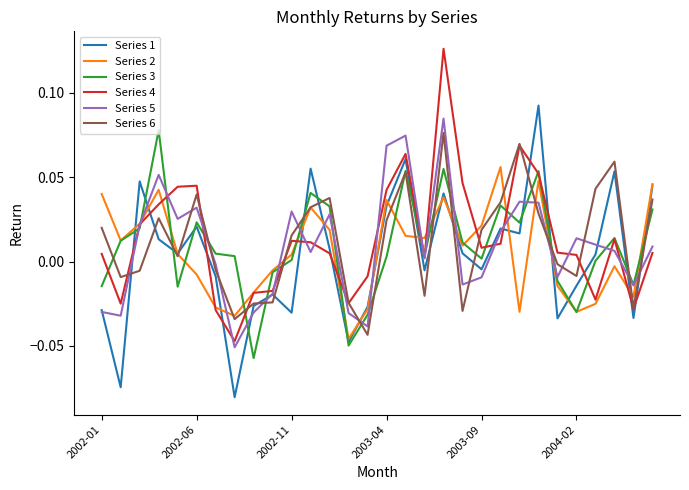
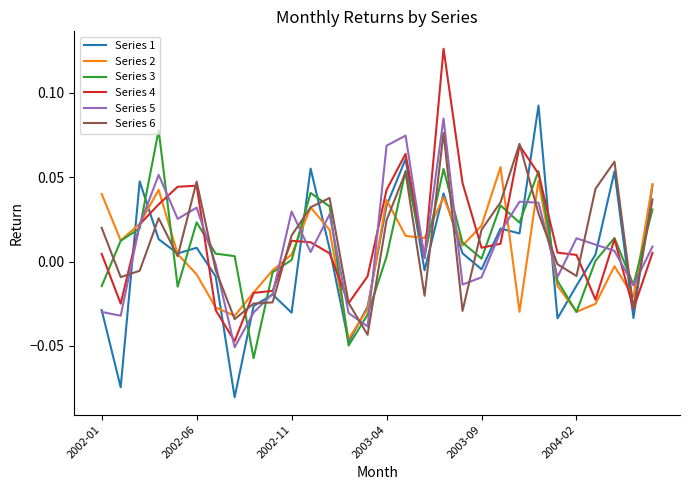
Series 1, 2002-06: 0.021 -> 0.008
Series 6, 2002-06: 0.040 -> 0.047
